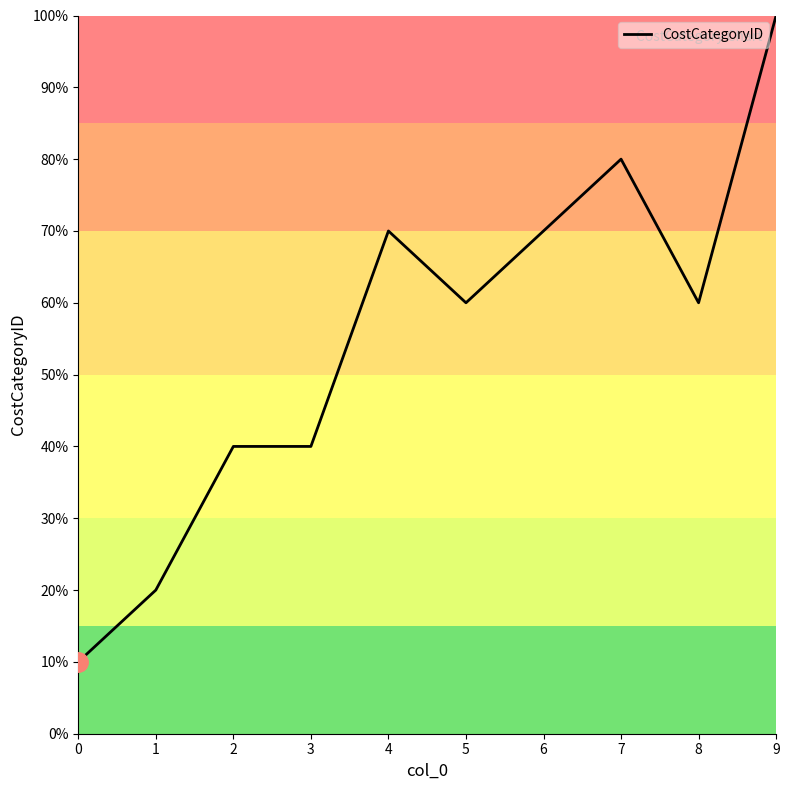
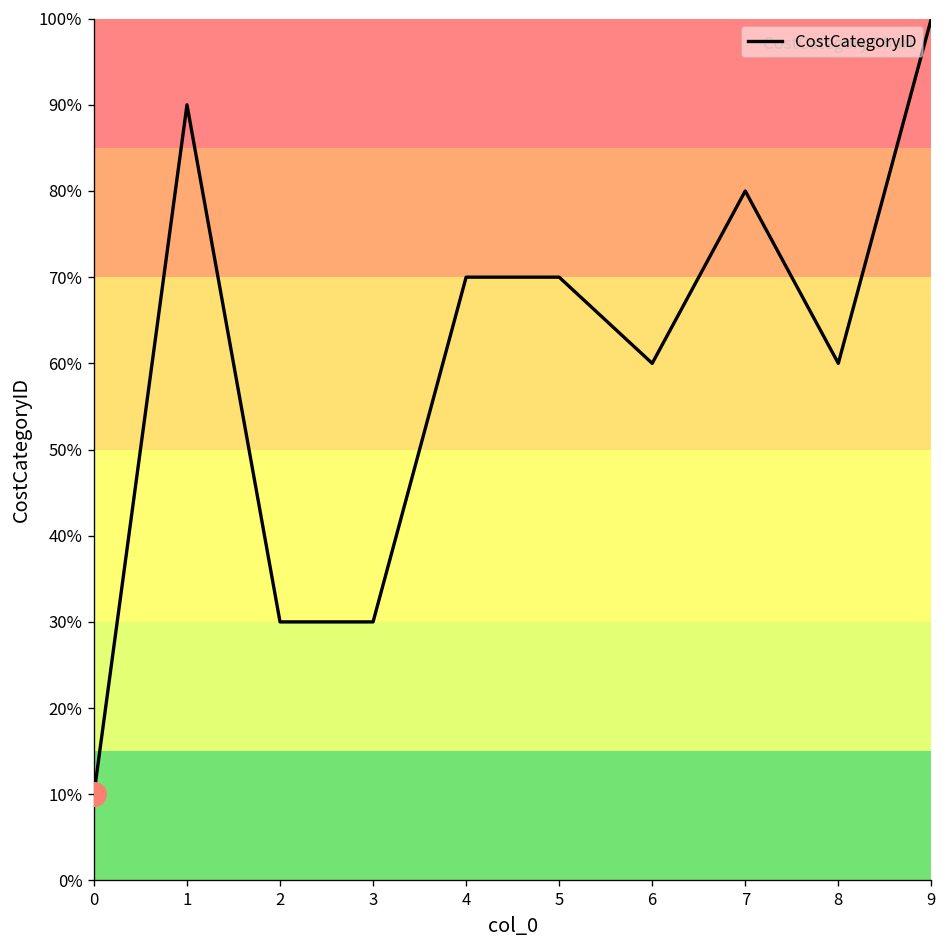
CostCategoryID, 1: 20% -> 90%
CostCategoryID, 2: 40% -> 30%
CostCategoryID, 3: 40% -> 30%
CostCategoryID, 5: 60% -> 70%
CostCategoryID, 6: 70% -> 60%
